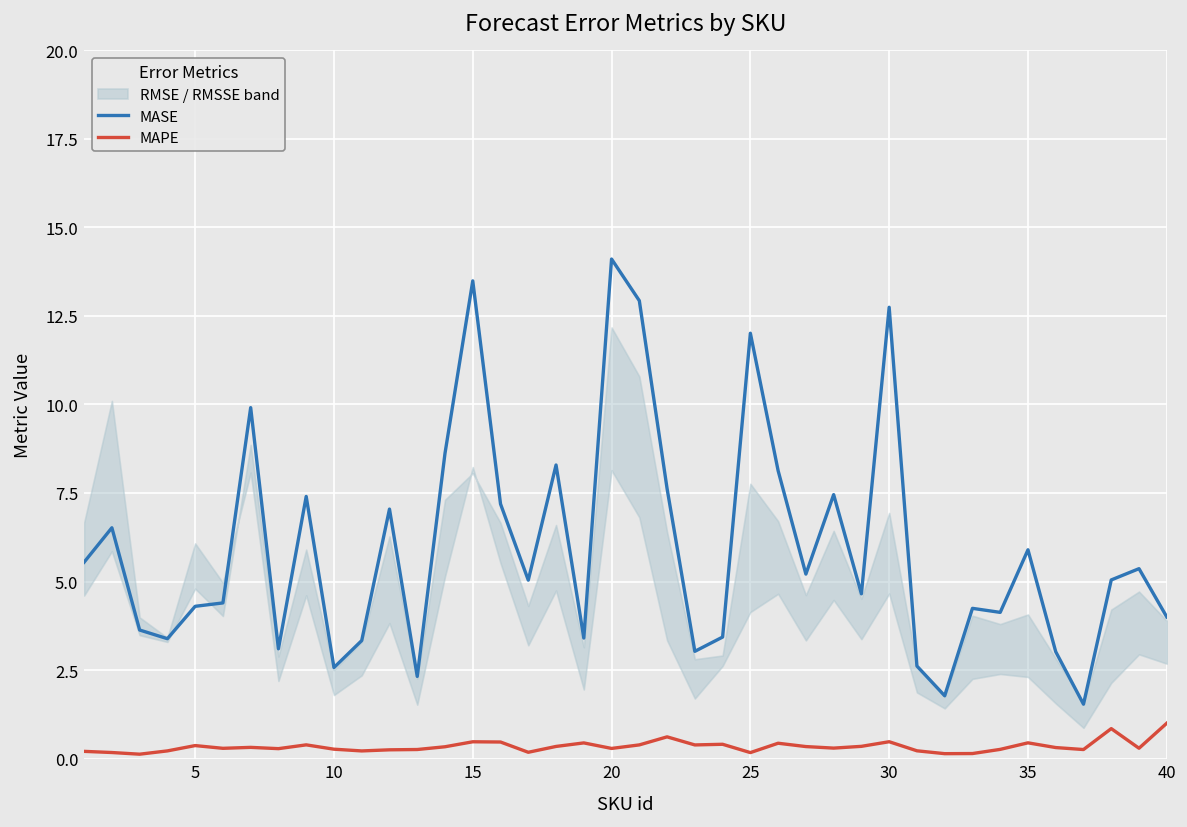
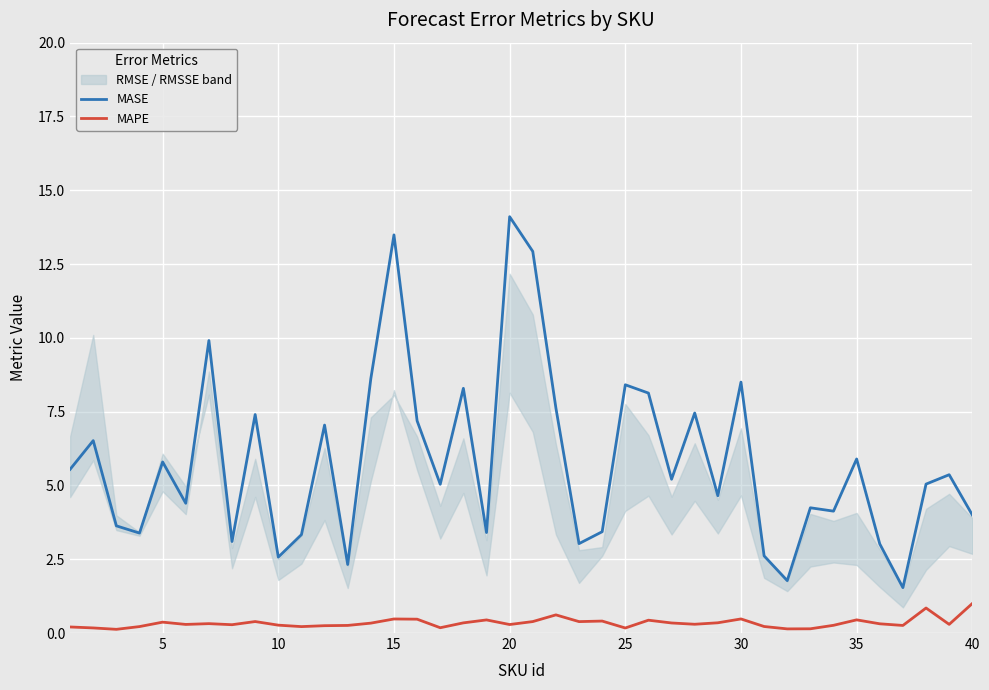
MASE, 5: 4.3 -> 5.8
MASE, 25: 12.0 -> 8.4
MASE, 30: 12.7 -> 8.5
